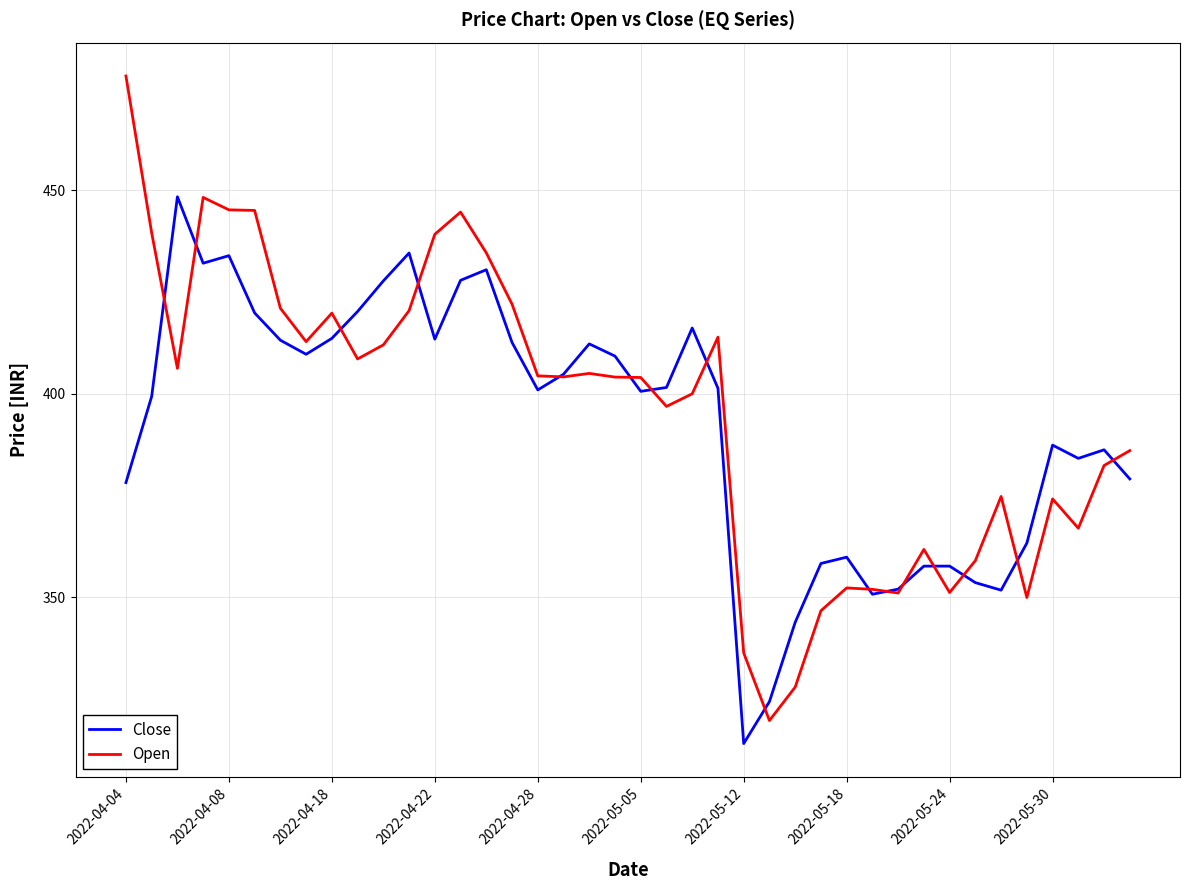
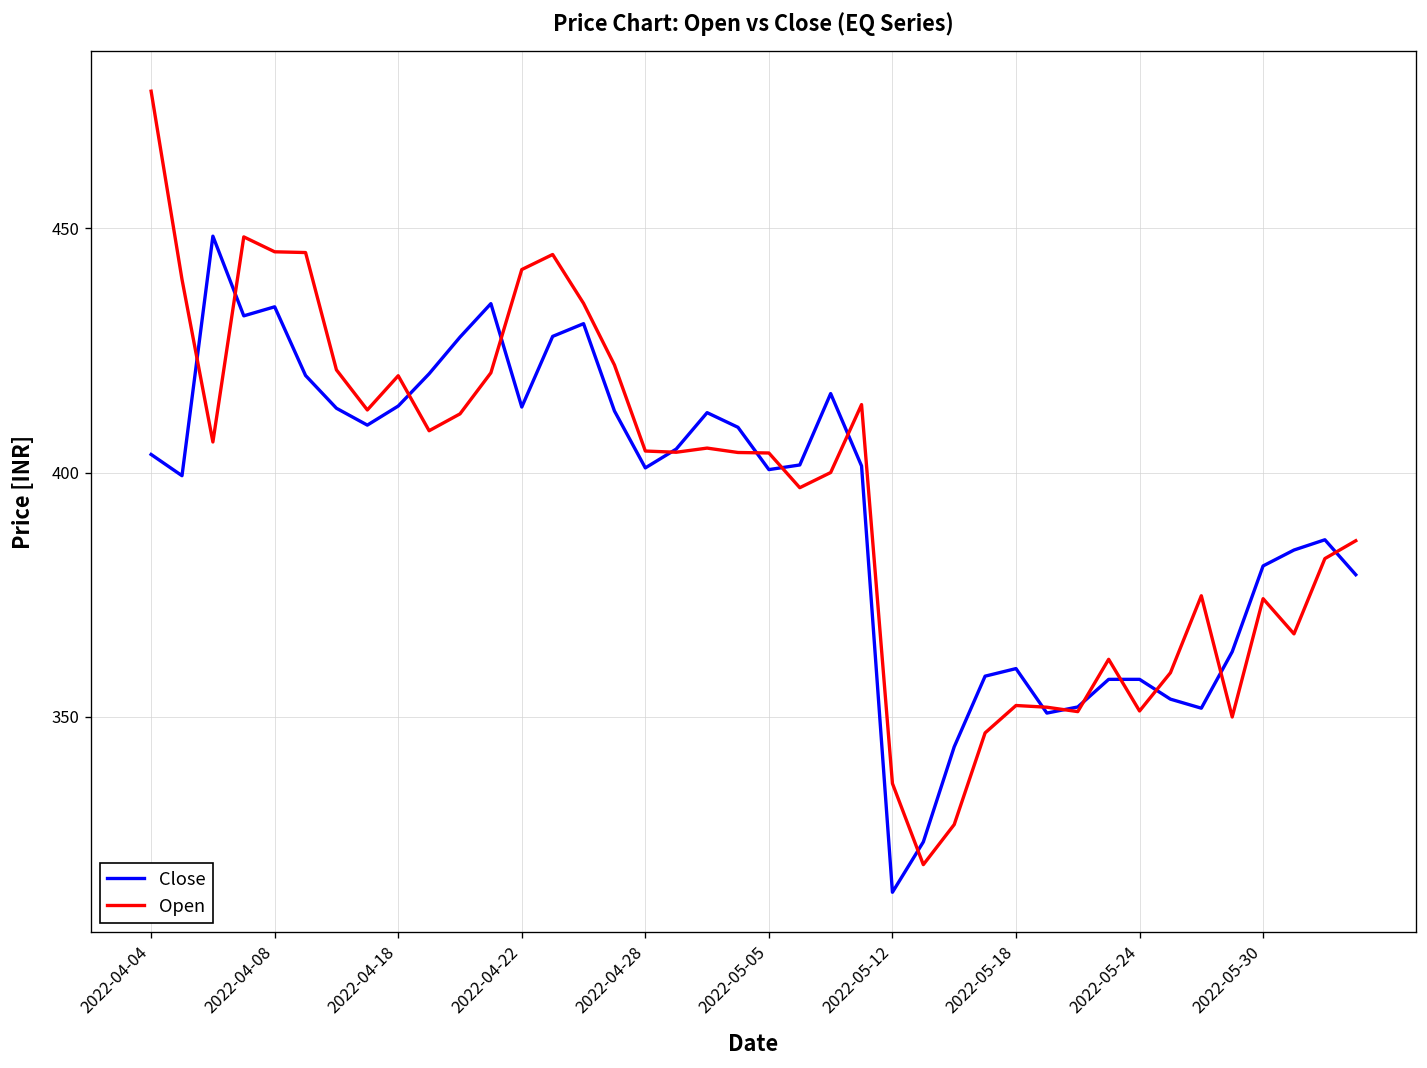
Close, 2022-04-04: 378 -> 404
Open, 2022-04-22: 439 -> 442
Close, 2022-05-30: 387 -> 381
